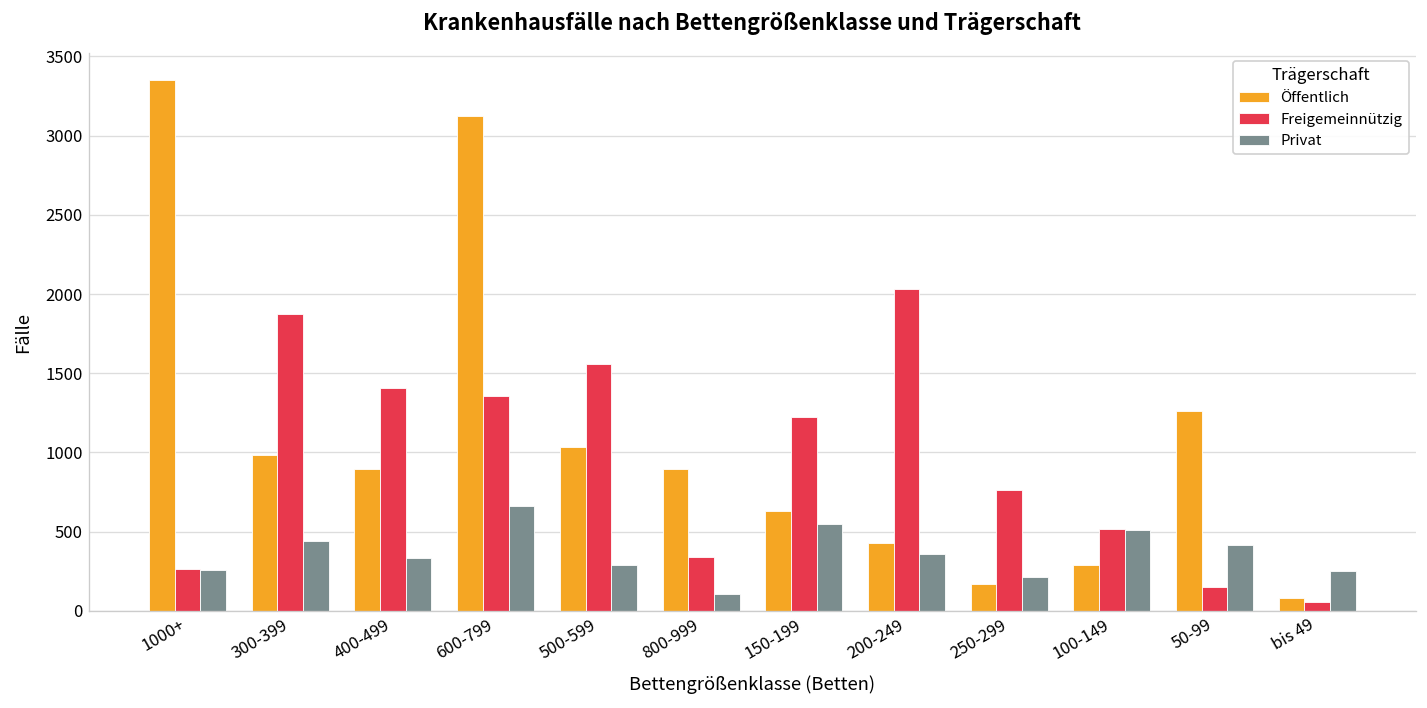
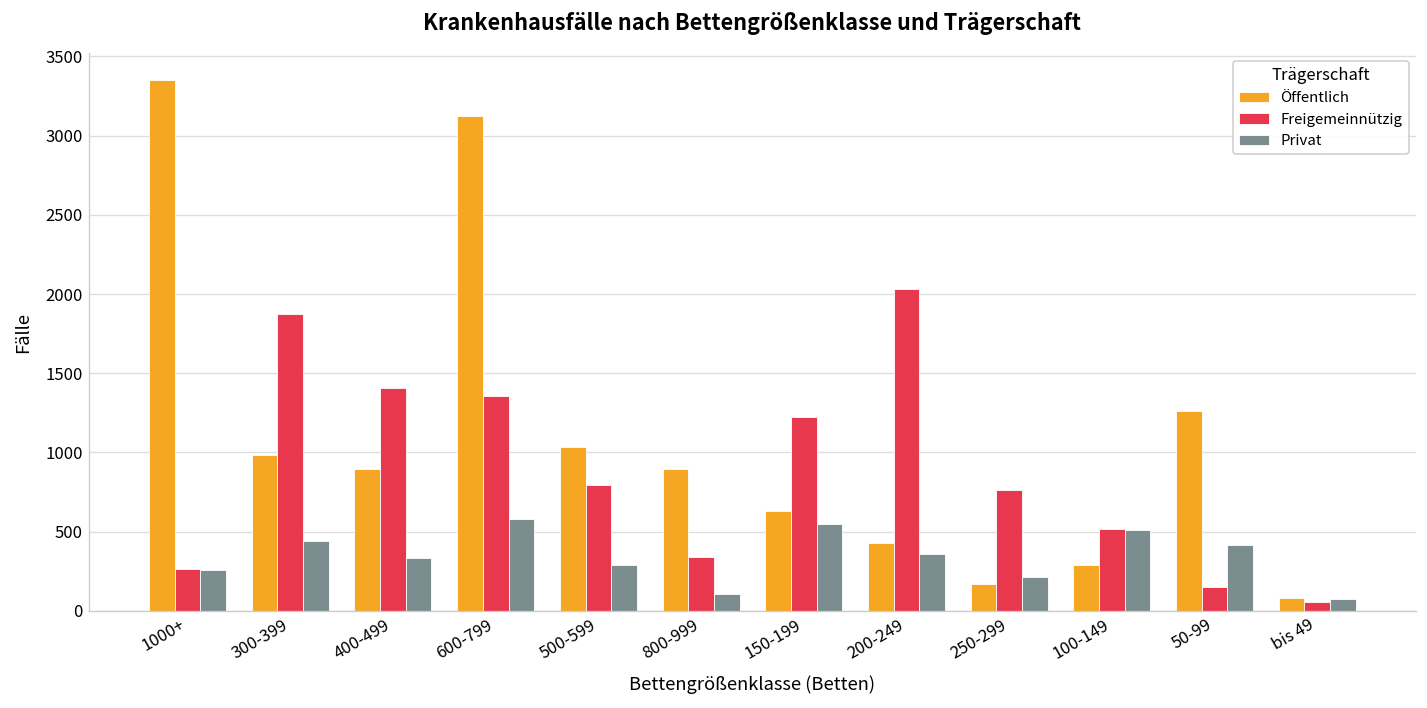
Privat, 600-799: 660 -> 580
Freigemeinnützig, 500-599: 1560 -> 790
Privat, bis 49: 250 -> 70
